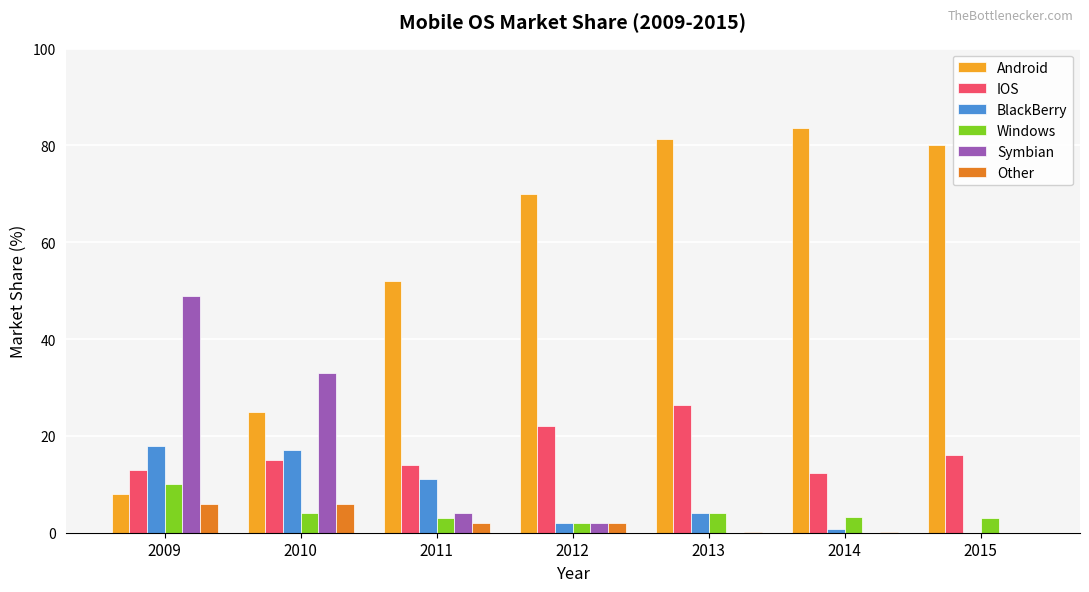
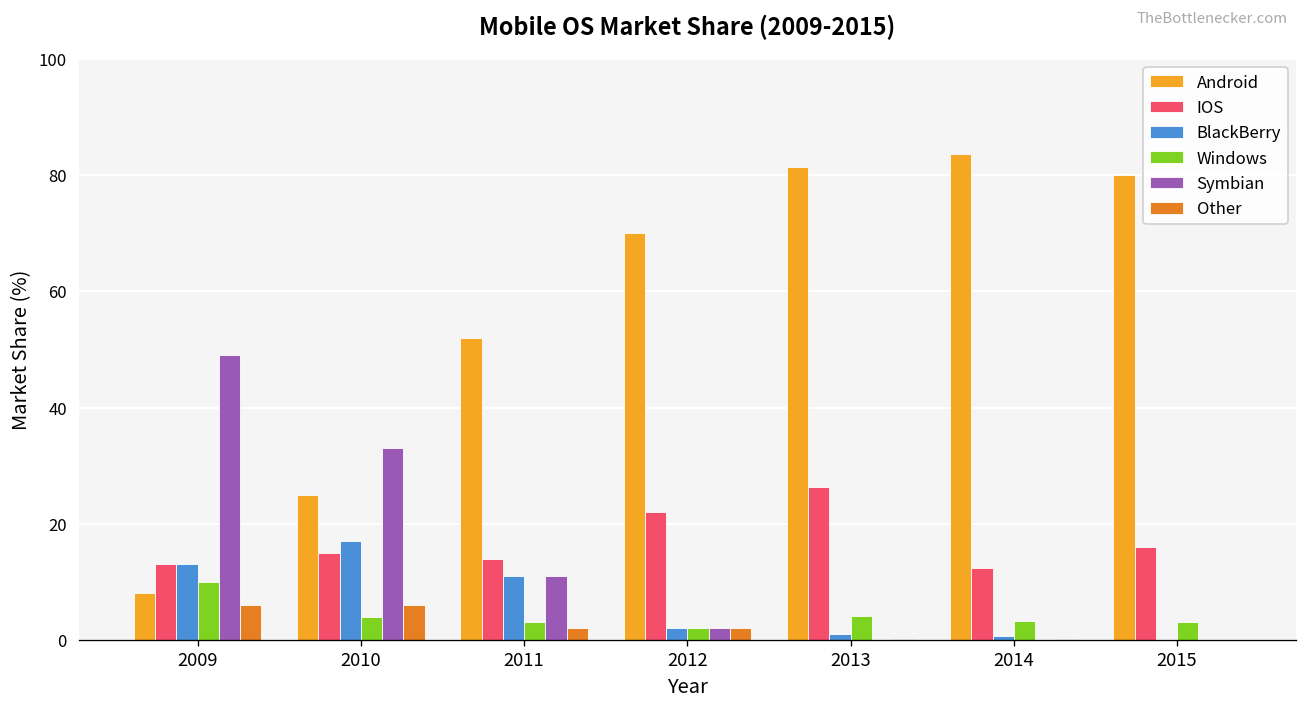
BlackBerry, 2009: 18 -> 13
Symbian, 2011: 4 -> 11
BlackBerry, 2013: 4 -> 1
